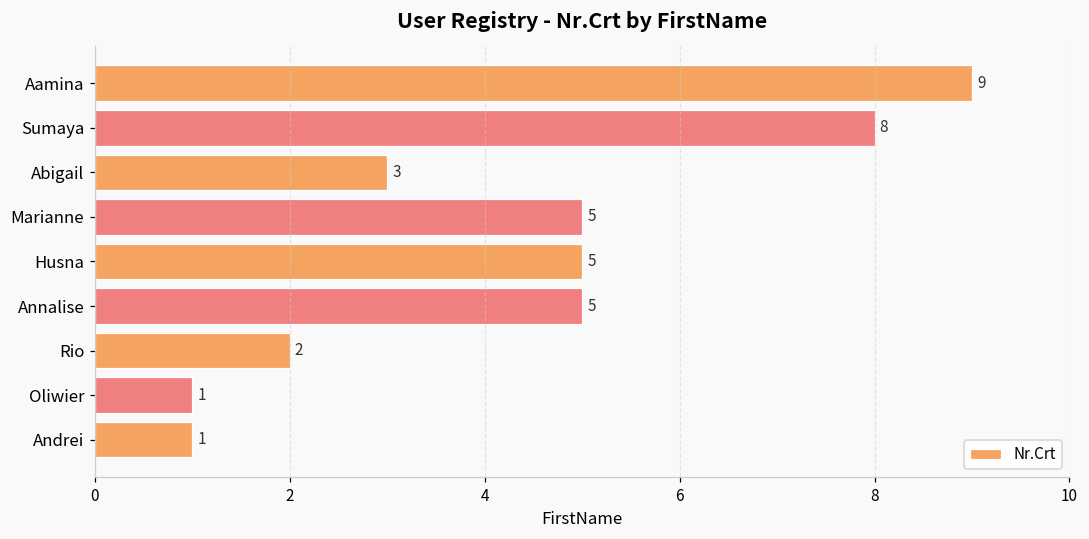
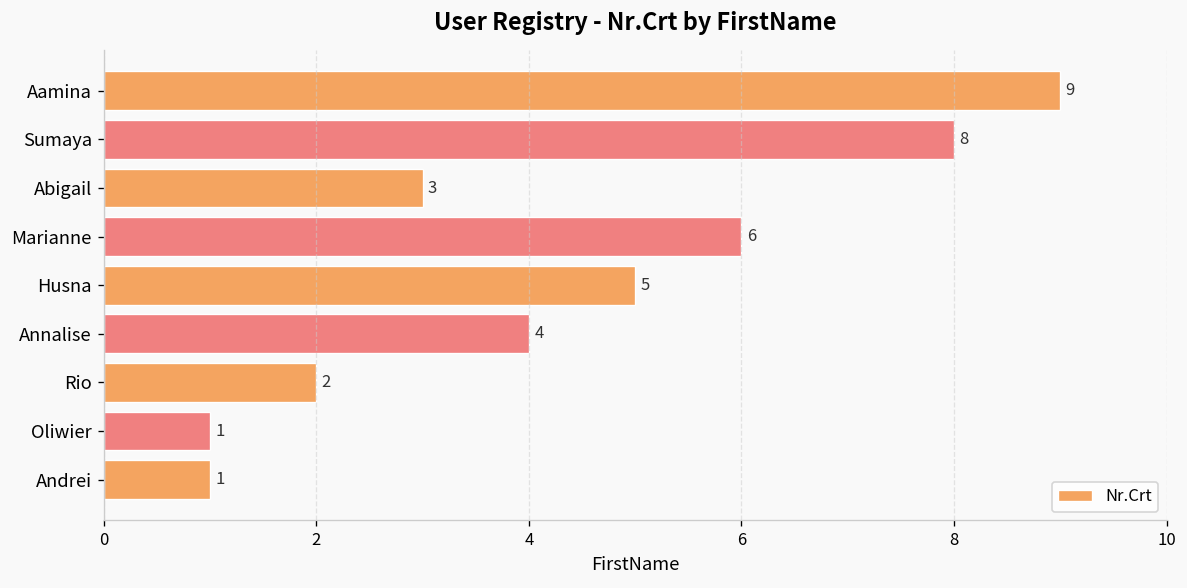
Marianne: 5 -> 6
Annalise: 5 -> 4
